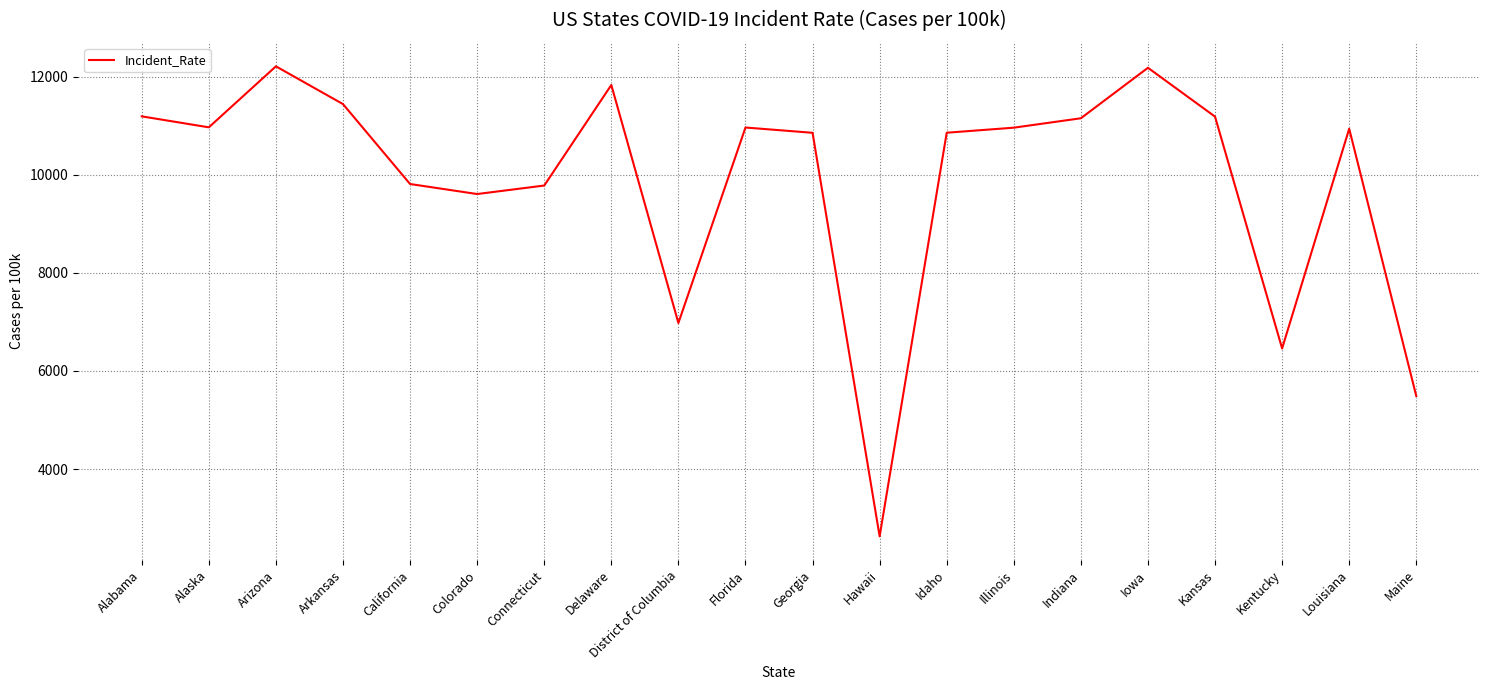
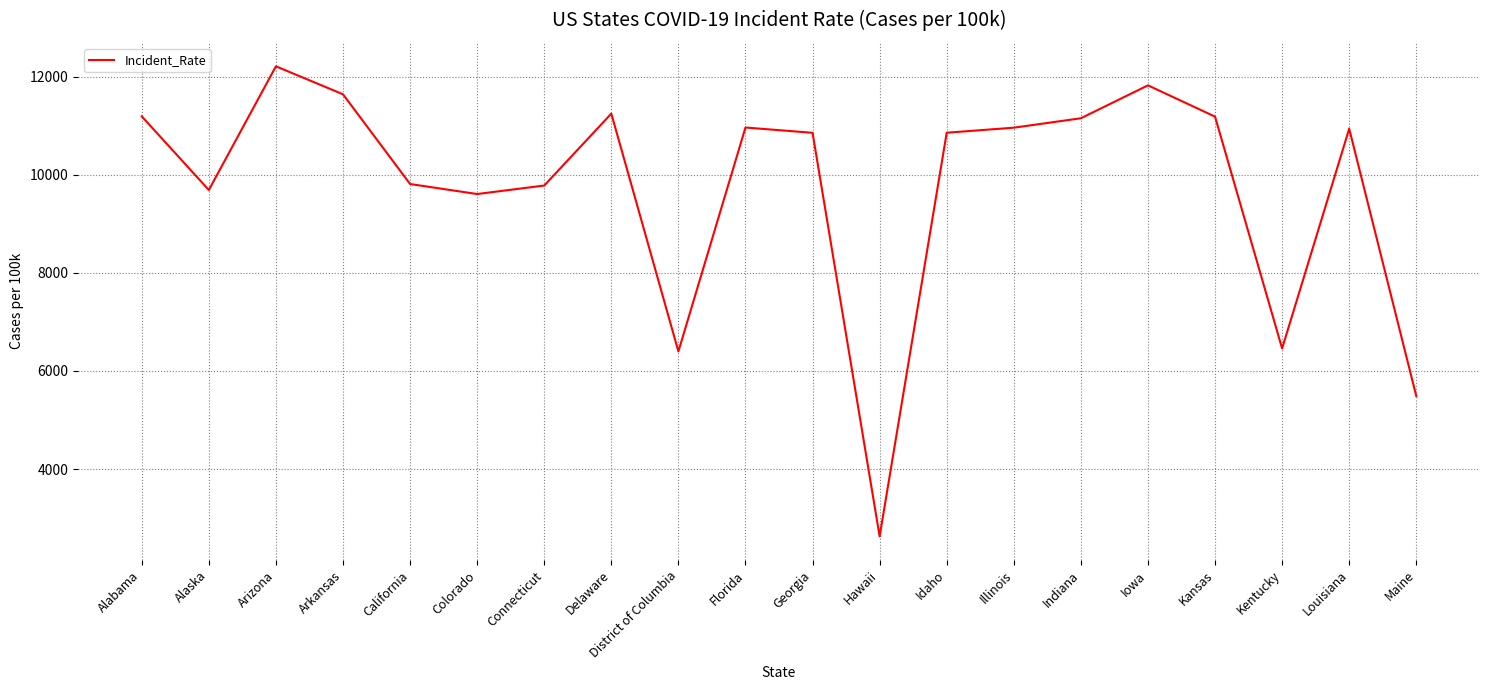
Alaska: 11000 -> 9700
Arkansas: 11400 -> 11600
Delaware: 11800 -> 11200
District of Columbia: 7000 -> 6400
Iowa: 12200 -> 11800
